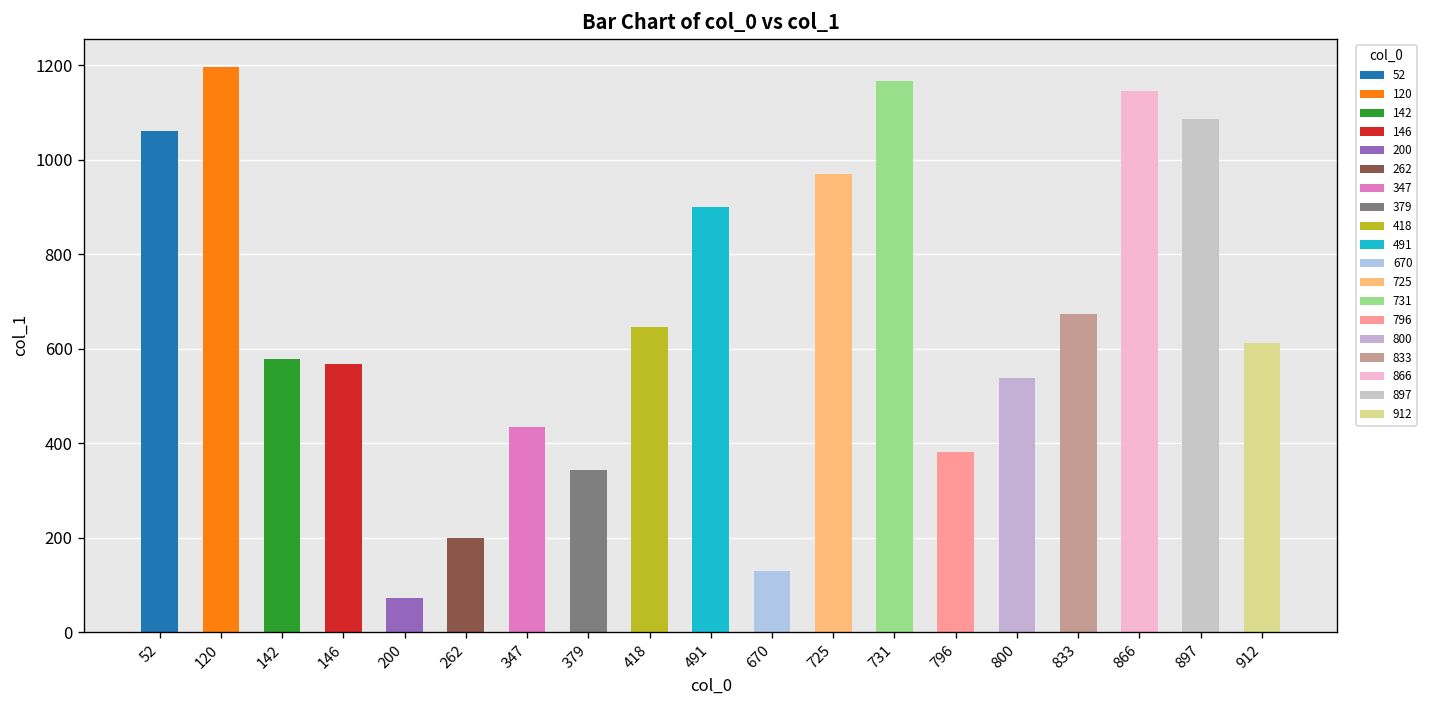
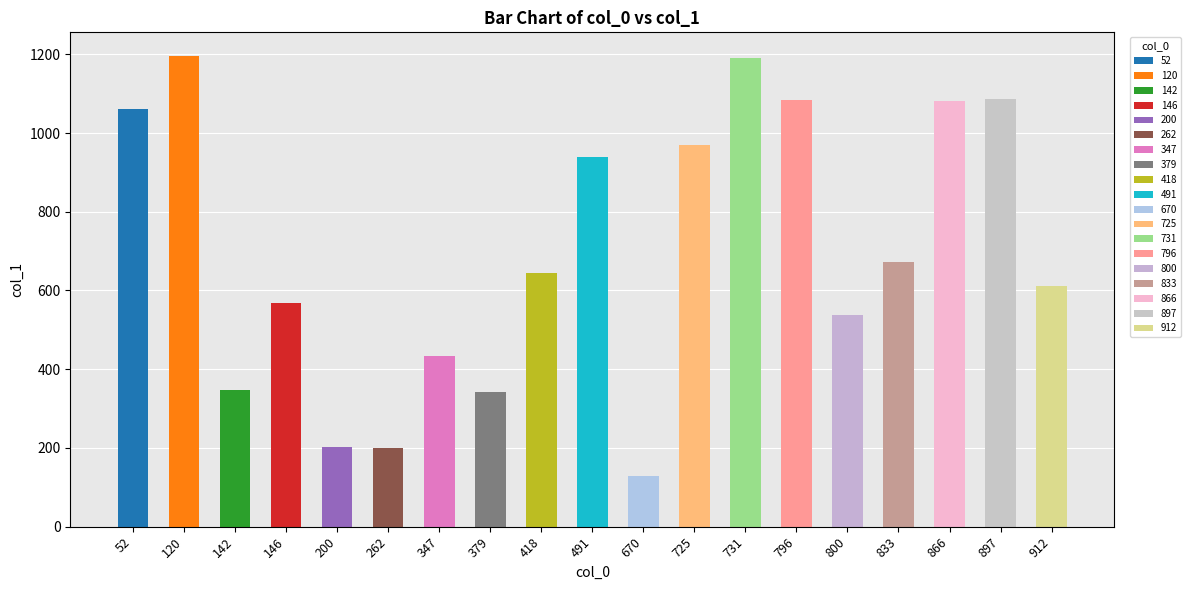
142: 580 -> 350
200: 70 -> 200
491: 900 -> 940
731: 1170 -> 1190
796: 380 -> 1080
866: 1150 -> 1080
